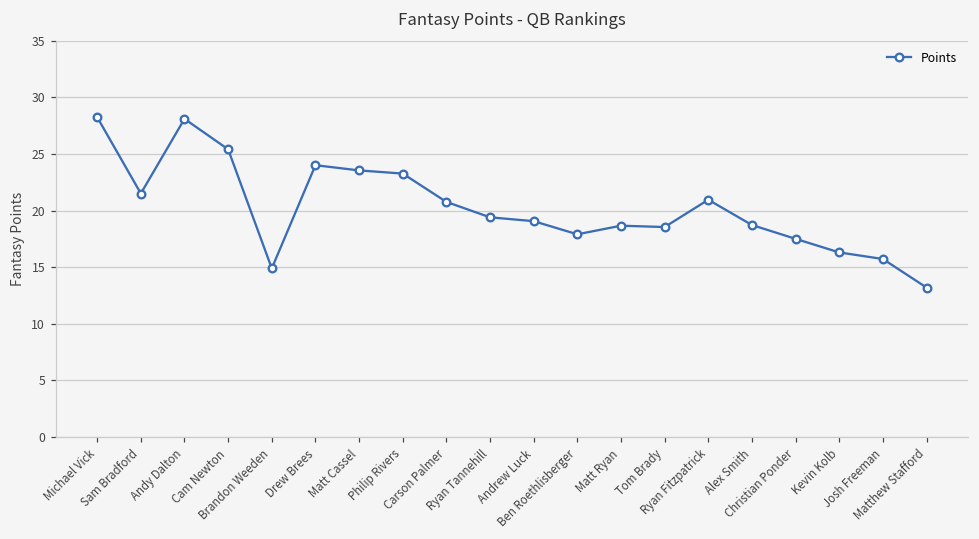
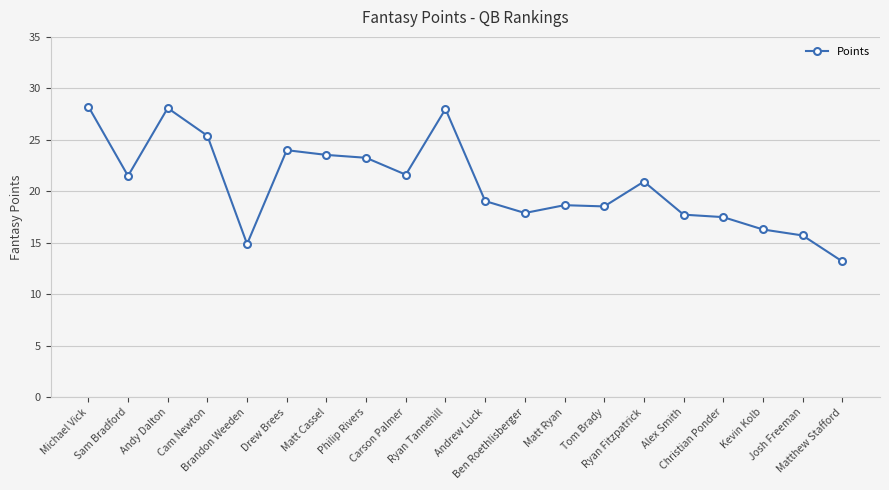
Carson Palmer: 20.8 -> 21.6
Ryan Tannehill: 19.4 -> 28.0
Alex Smith: 18.7 -> 17.7
